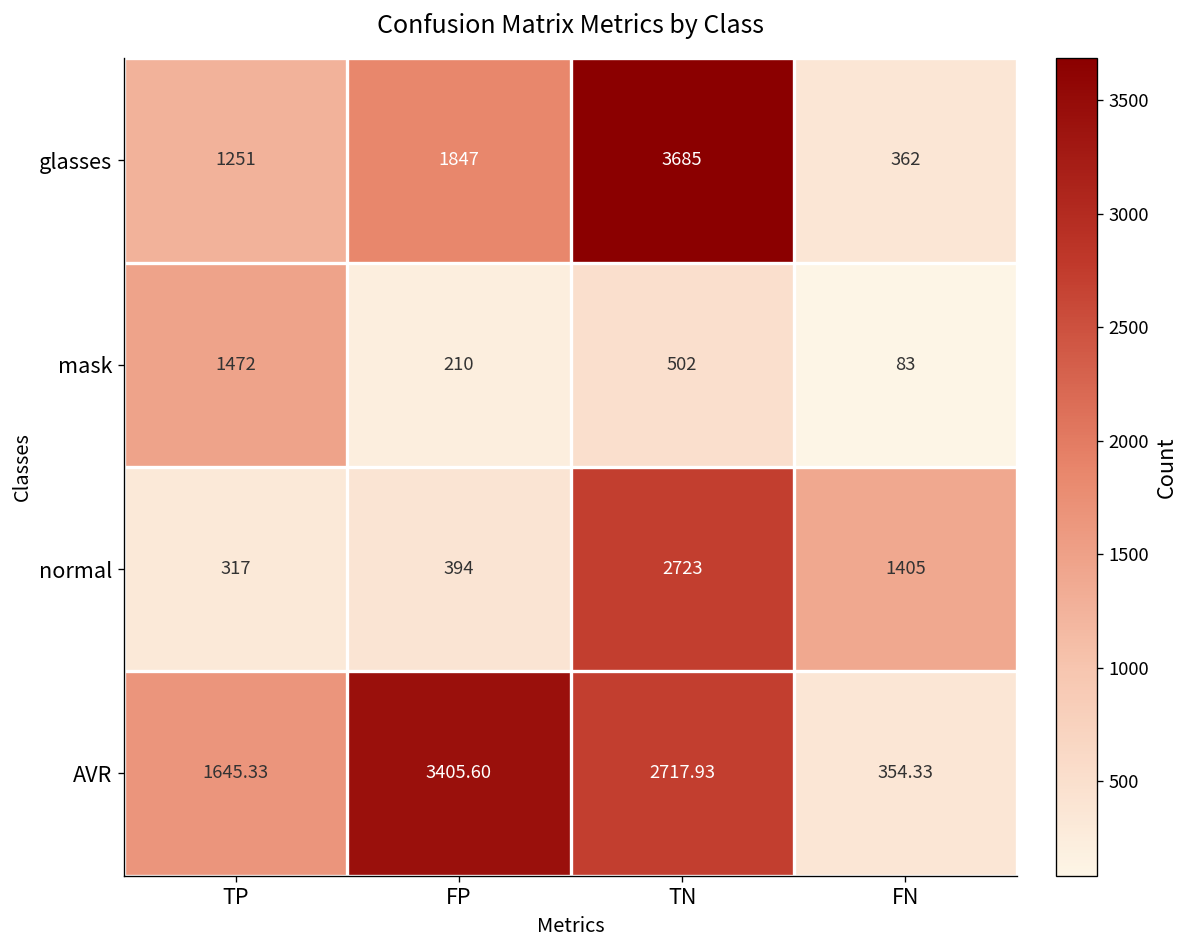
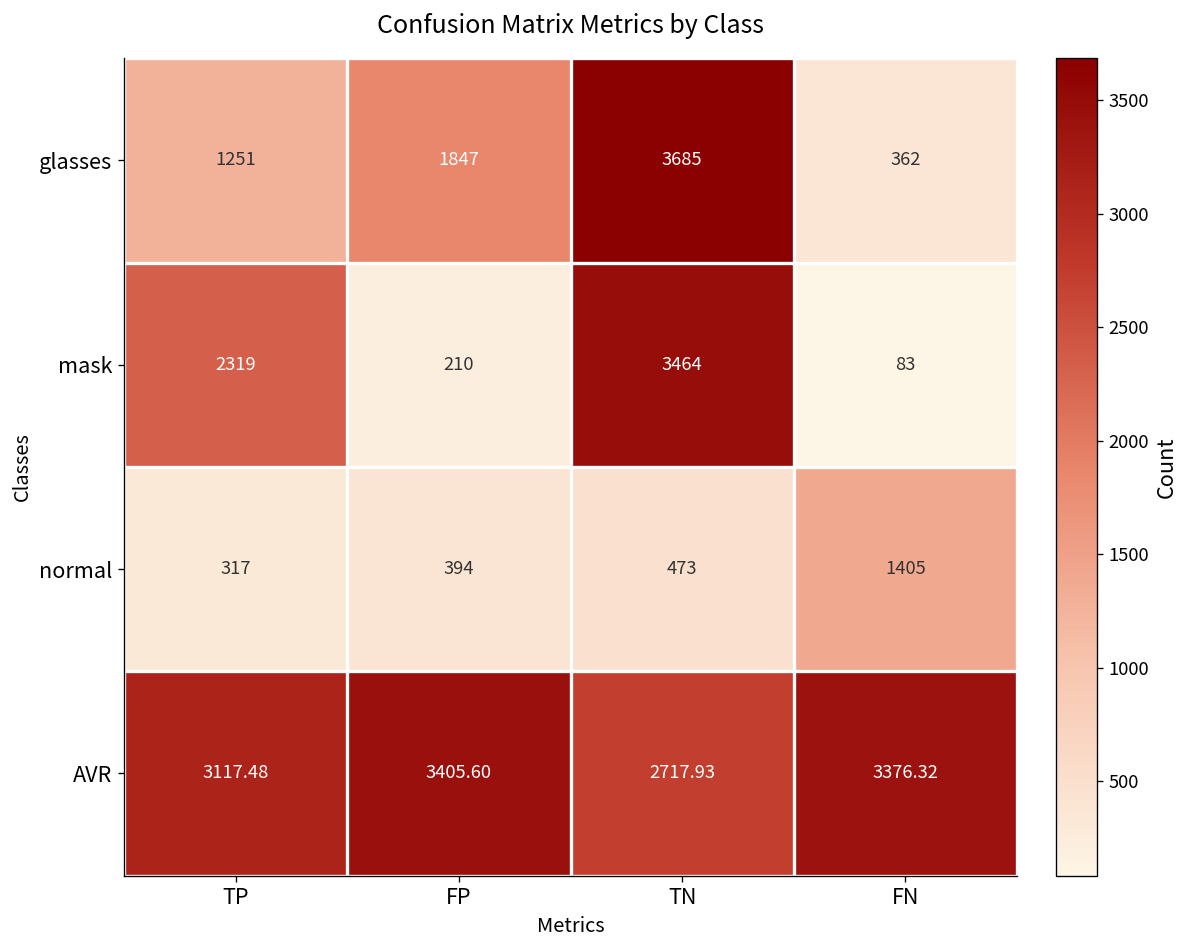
mask, TP: 1472 -> 2319
mask, TN: 502 -> 3464
normal, TN: 2723 -> 473
AVR, TP: 1645.33 -> 3117.48
AVR, FN: 354.33 -> 3376.32
